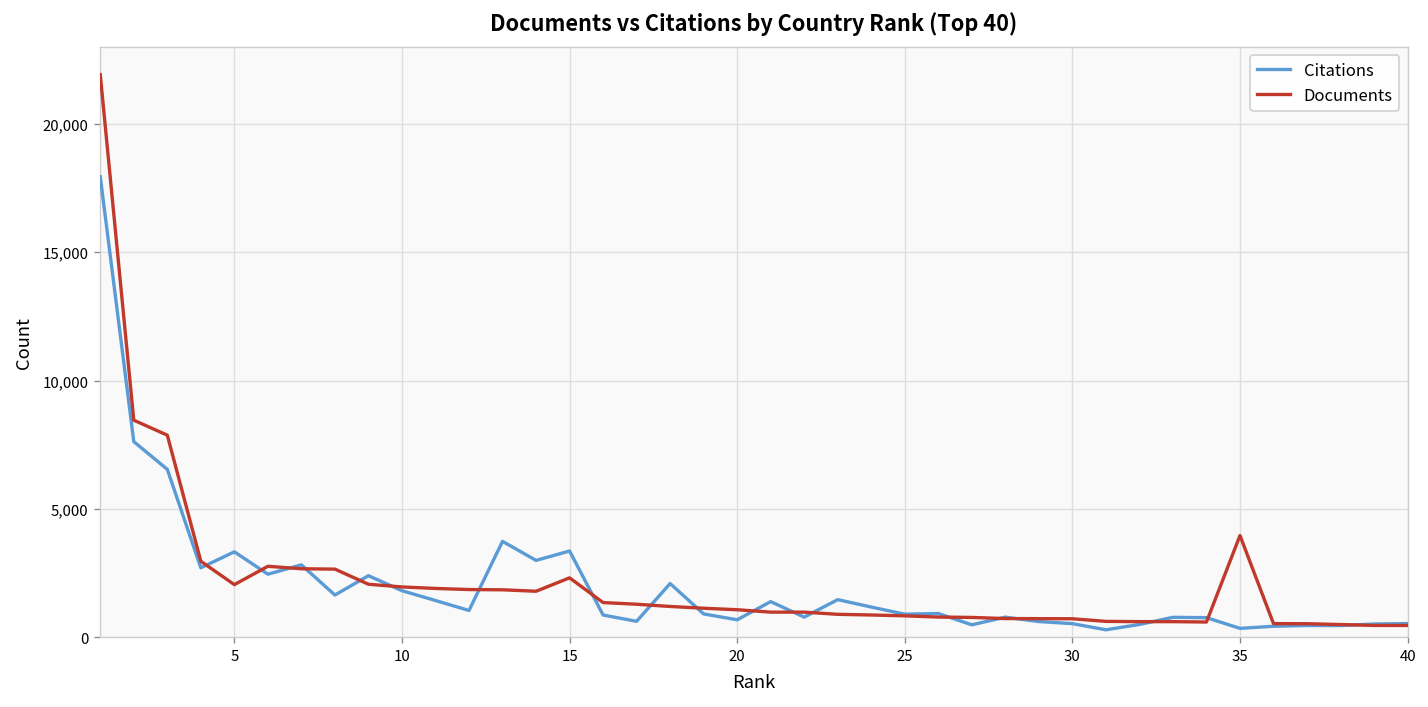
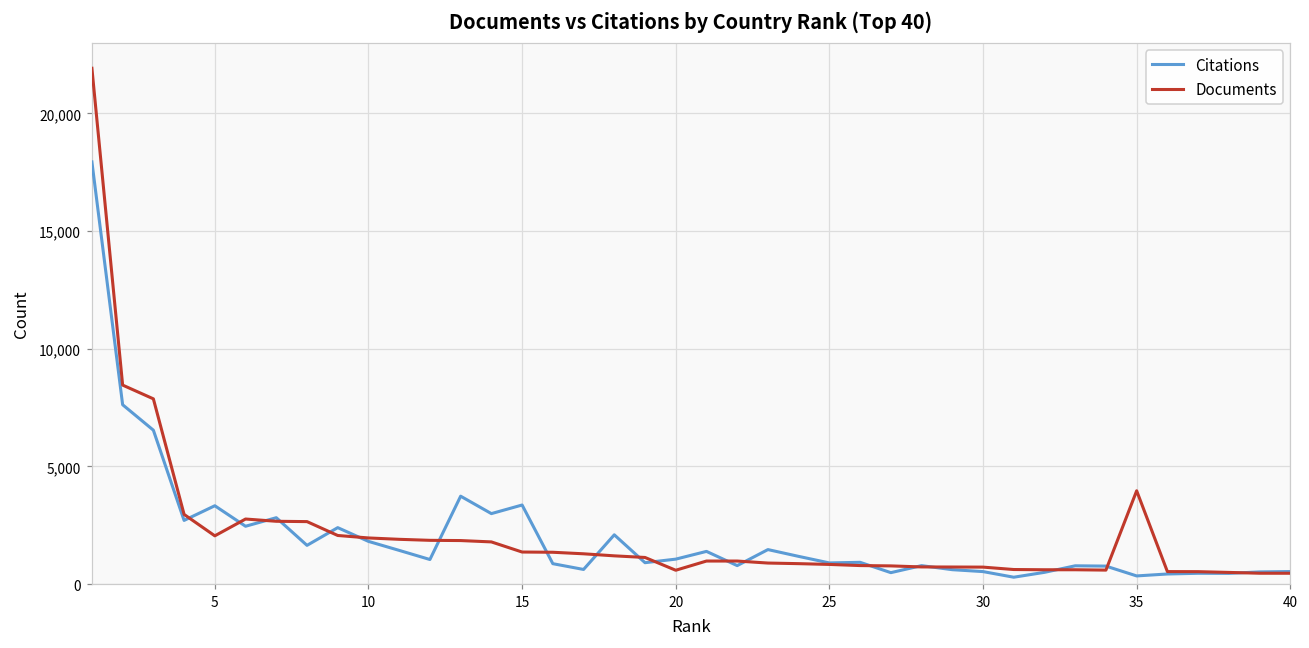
Documents, 15: 2,300 -> 1,400
Citations, 20: 700 -> 1,100
Documents, 20: 1,100 -> 600
